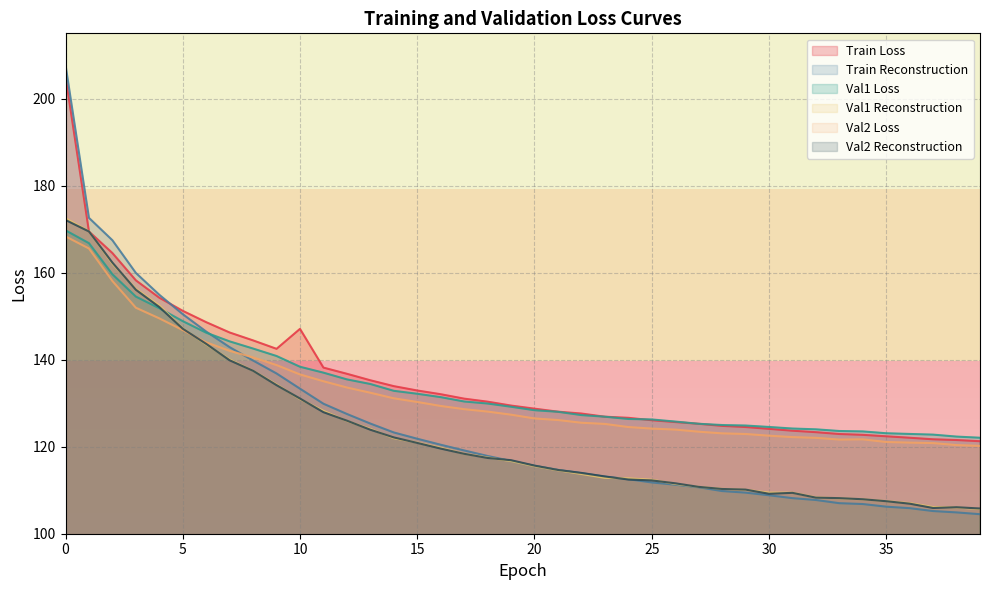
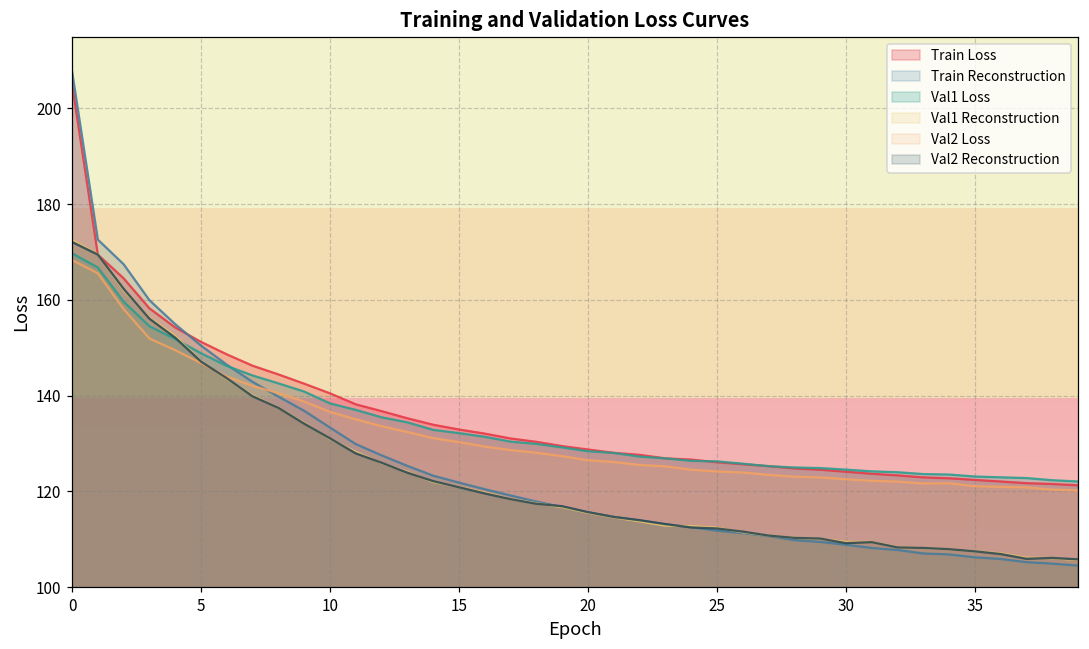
Train Loss, 10: 147 -> 140
